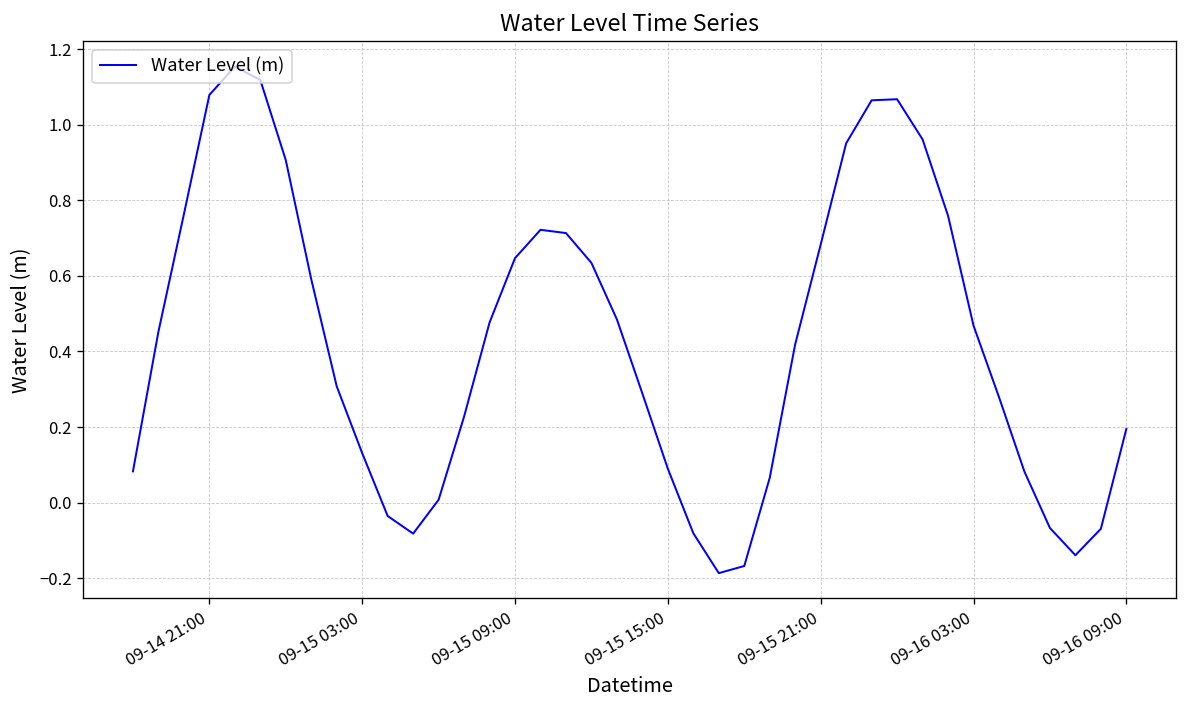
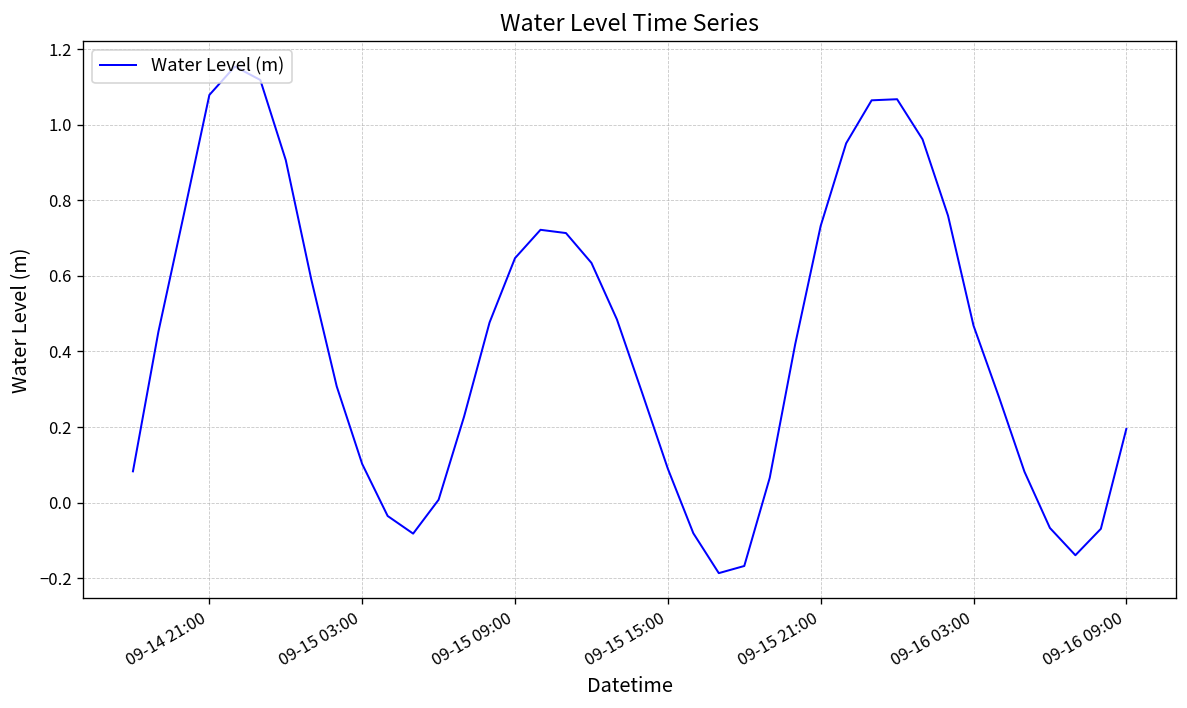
09-15 03:00: 0.13 -> 0.10
09-15 21:00: 0.68 -> 0.73
